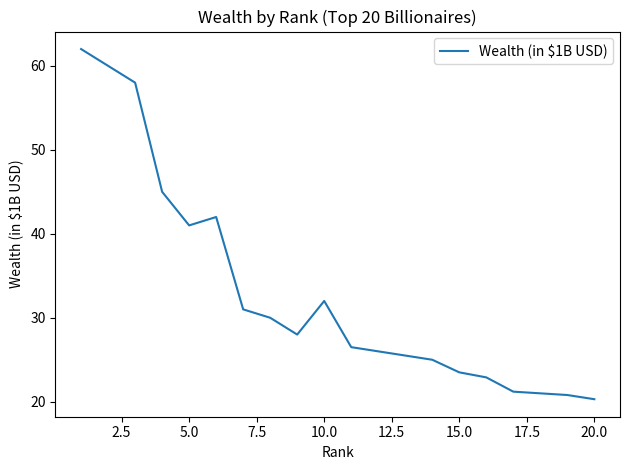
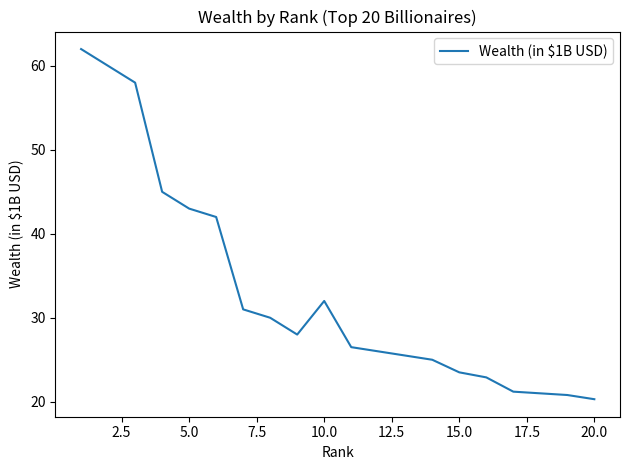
5.0: 41 -> 43
